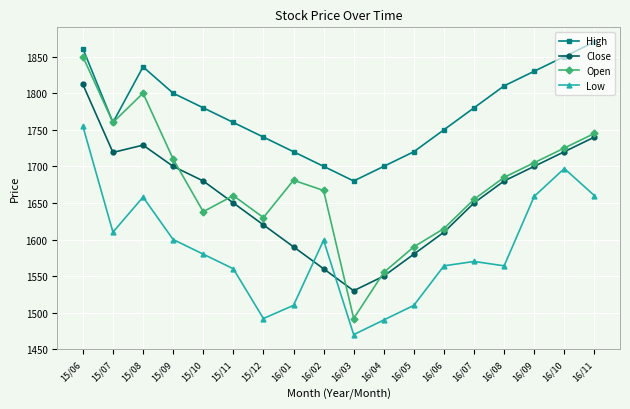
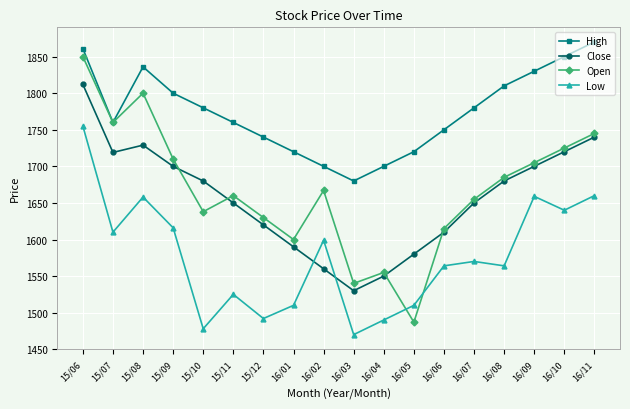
Low, 15/09: 1600 -> 1620
Low, 15/10: 1580 -> 1480
Low, 15/11: 1560 -> 1530
Open, 16/01: 1680 -> 1600
Open, 16/03: 1490 -> 1540
Open, 16/05: 1590 -> 1490
Low, 16/10: 1700 -> 1640
